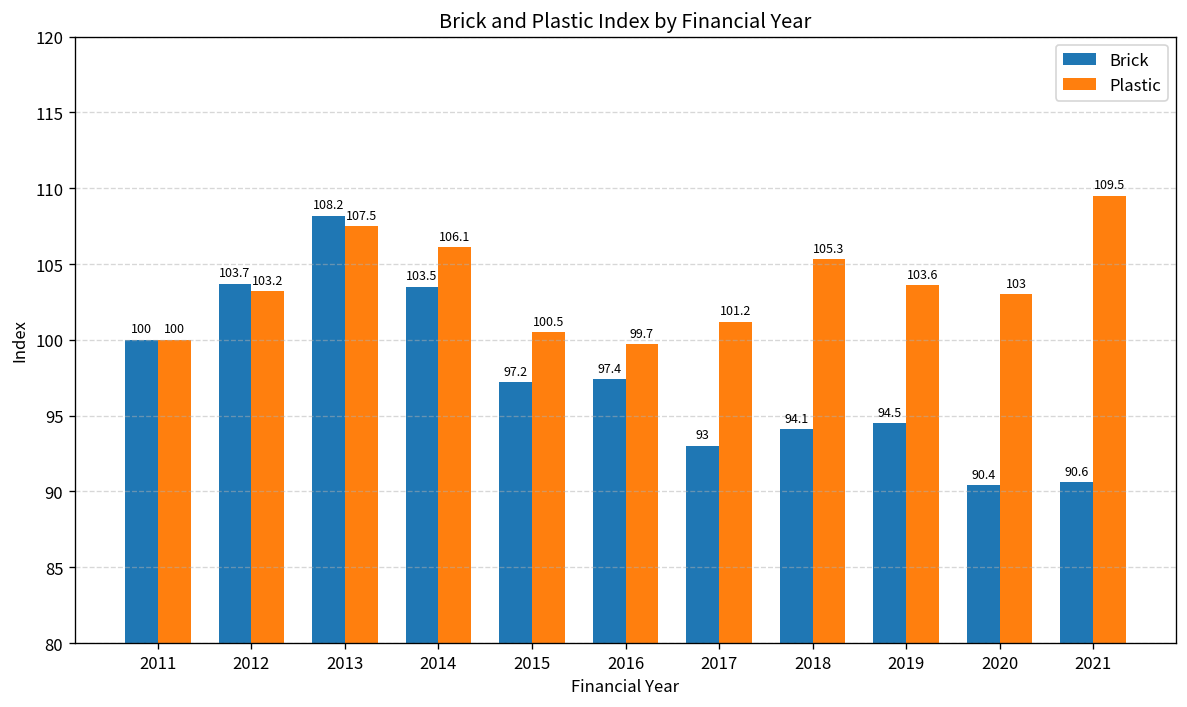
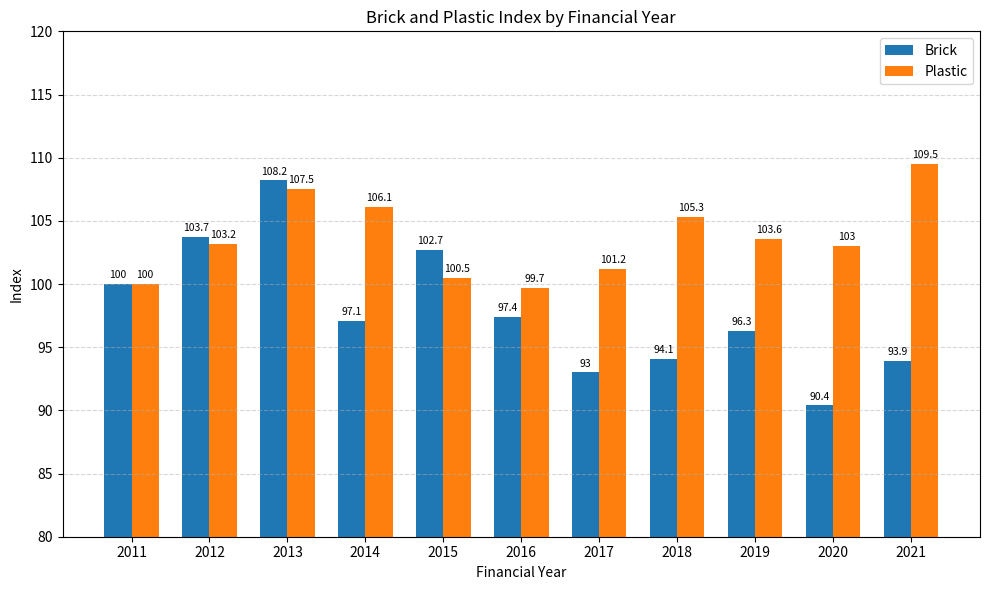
Brick, 2014: 103.5 -> 97.1
Brick, 2015: 97.2 -> 102.7
Brick, 2019: 94.5 -> 96.3
Brick, 2021: 90.6 -> 93.9
